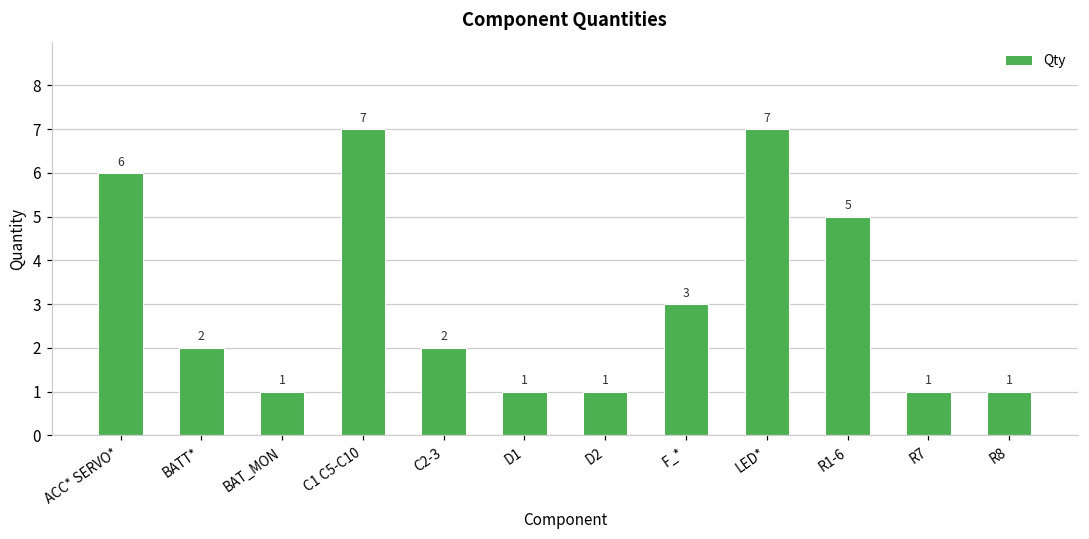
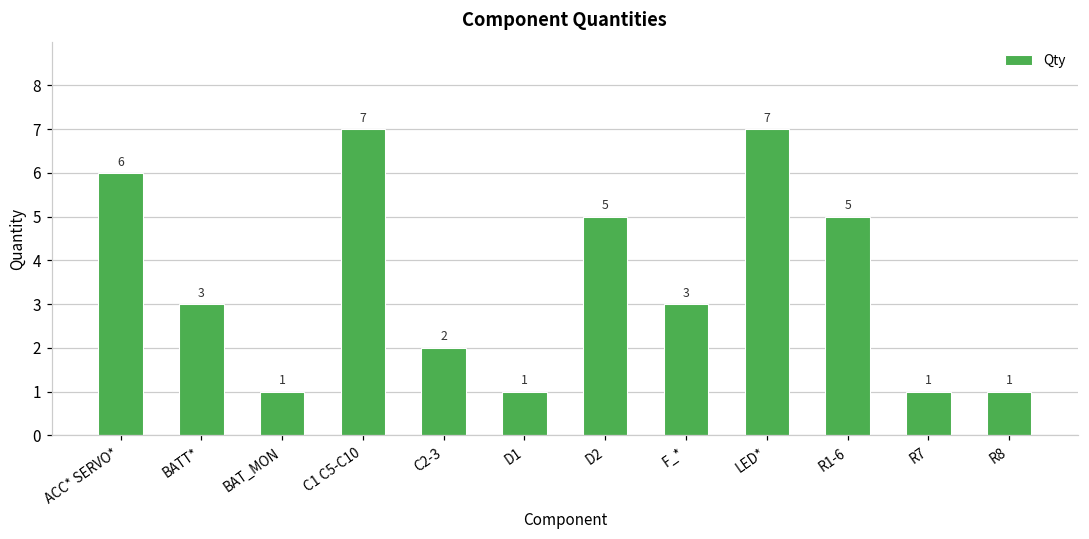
BATT*: 2 -> 3
D2: 1 -> 5
